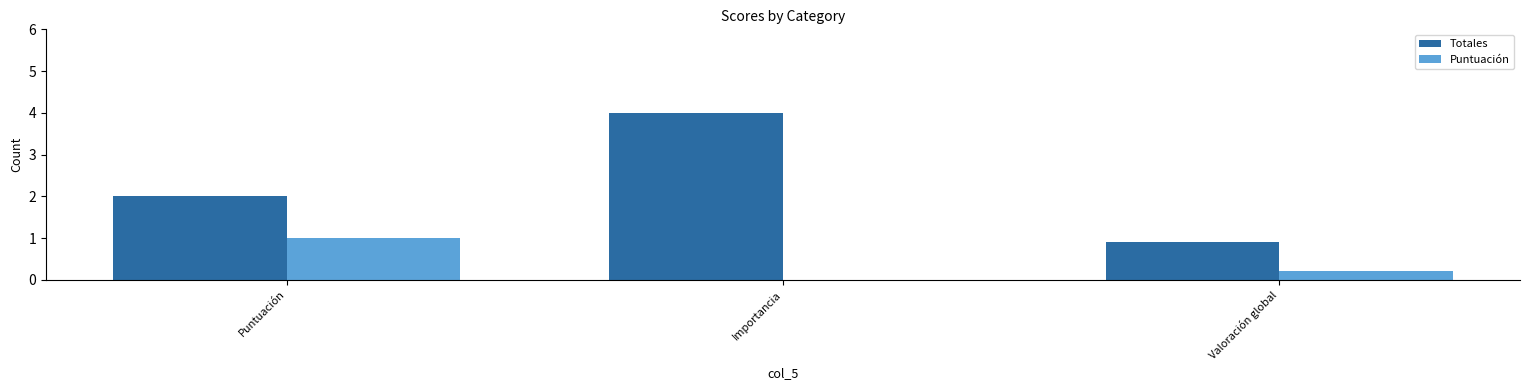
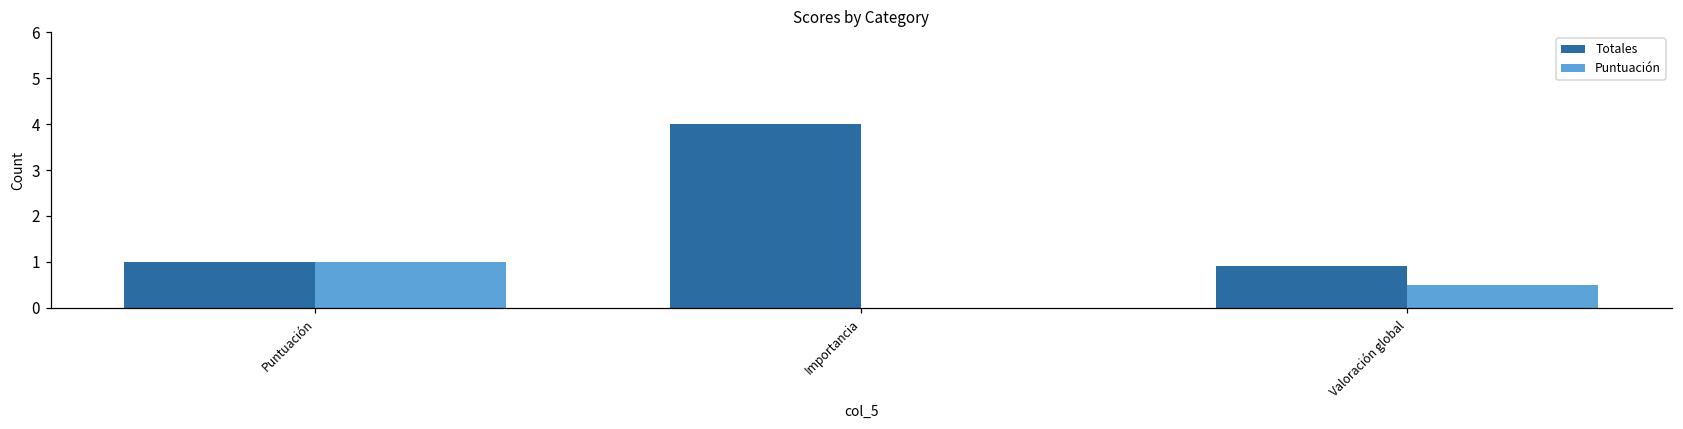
Totales, Puntuación: 2 -> 1
Puntuación, Valoración global: 0.2 -> 0.5
